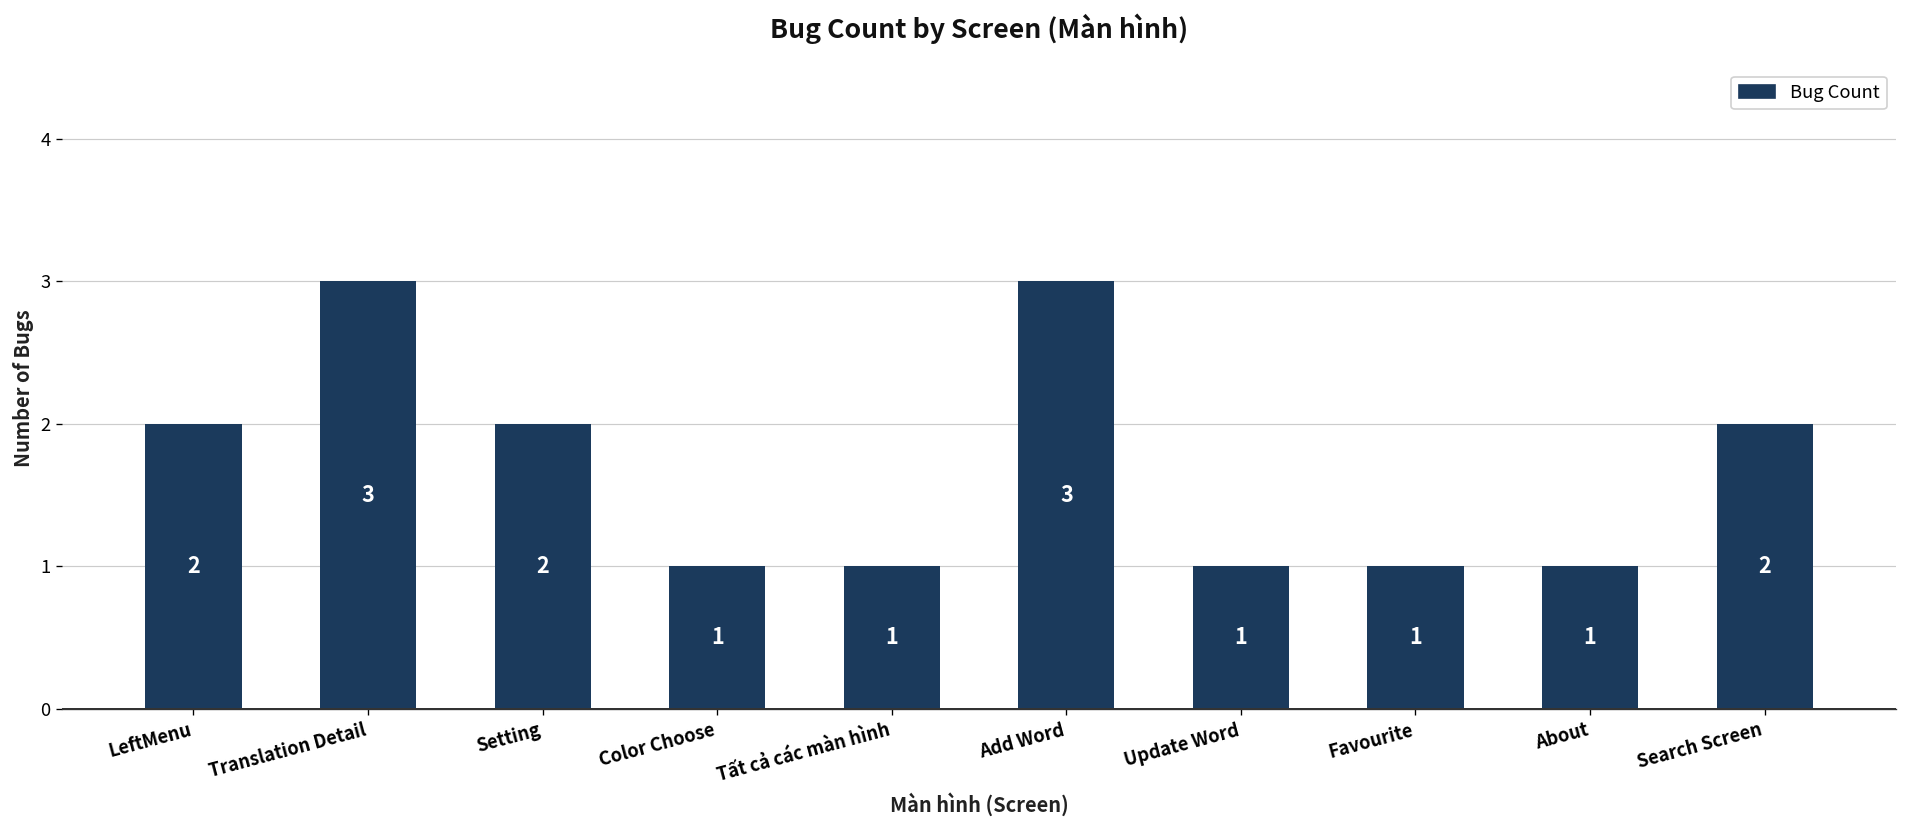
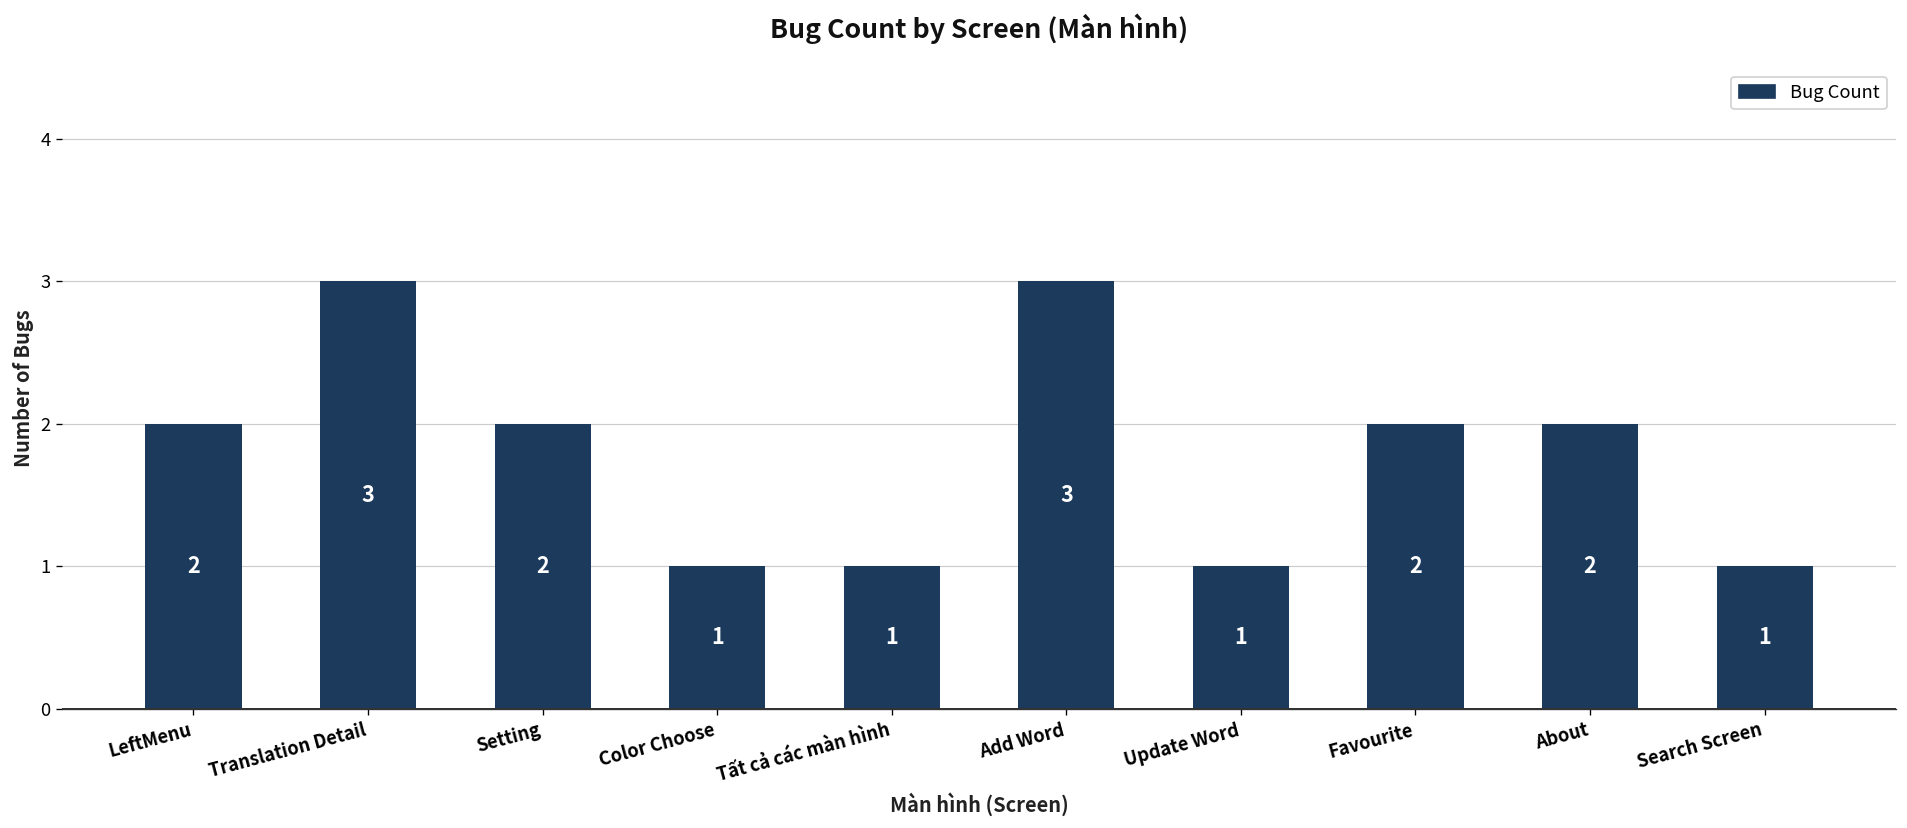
Favourite: 1 -> 2
About: 1 -> 2
Search Screen: 2 -> 1
